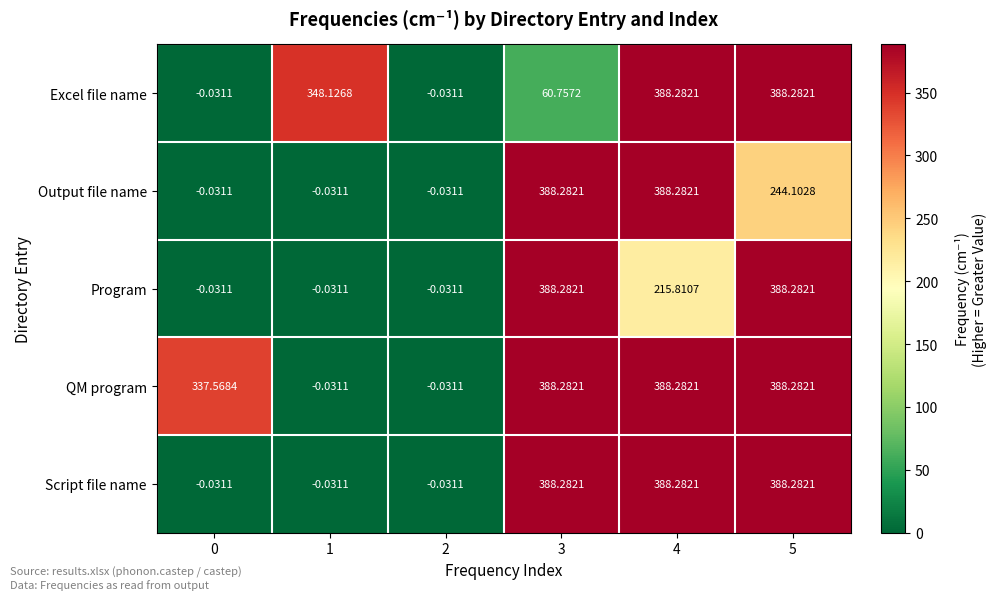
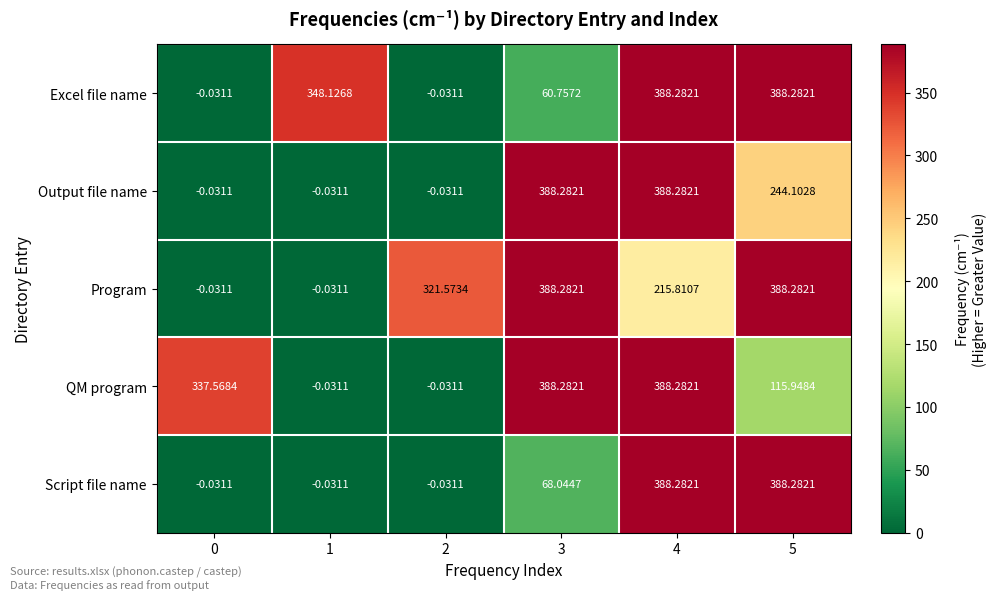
Program, 2: -0.0311 -> 321.5734
QM program, 5: 388.2821 -> 115.9484
Script file name, 3: 388.2821 -> 68.0447
